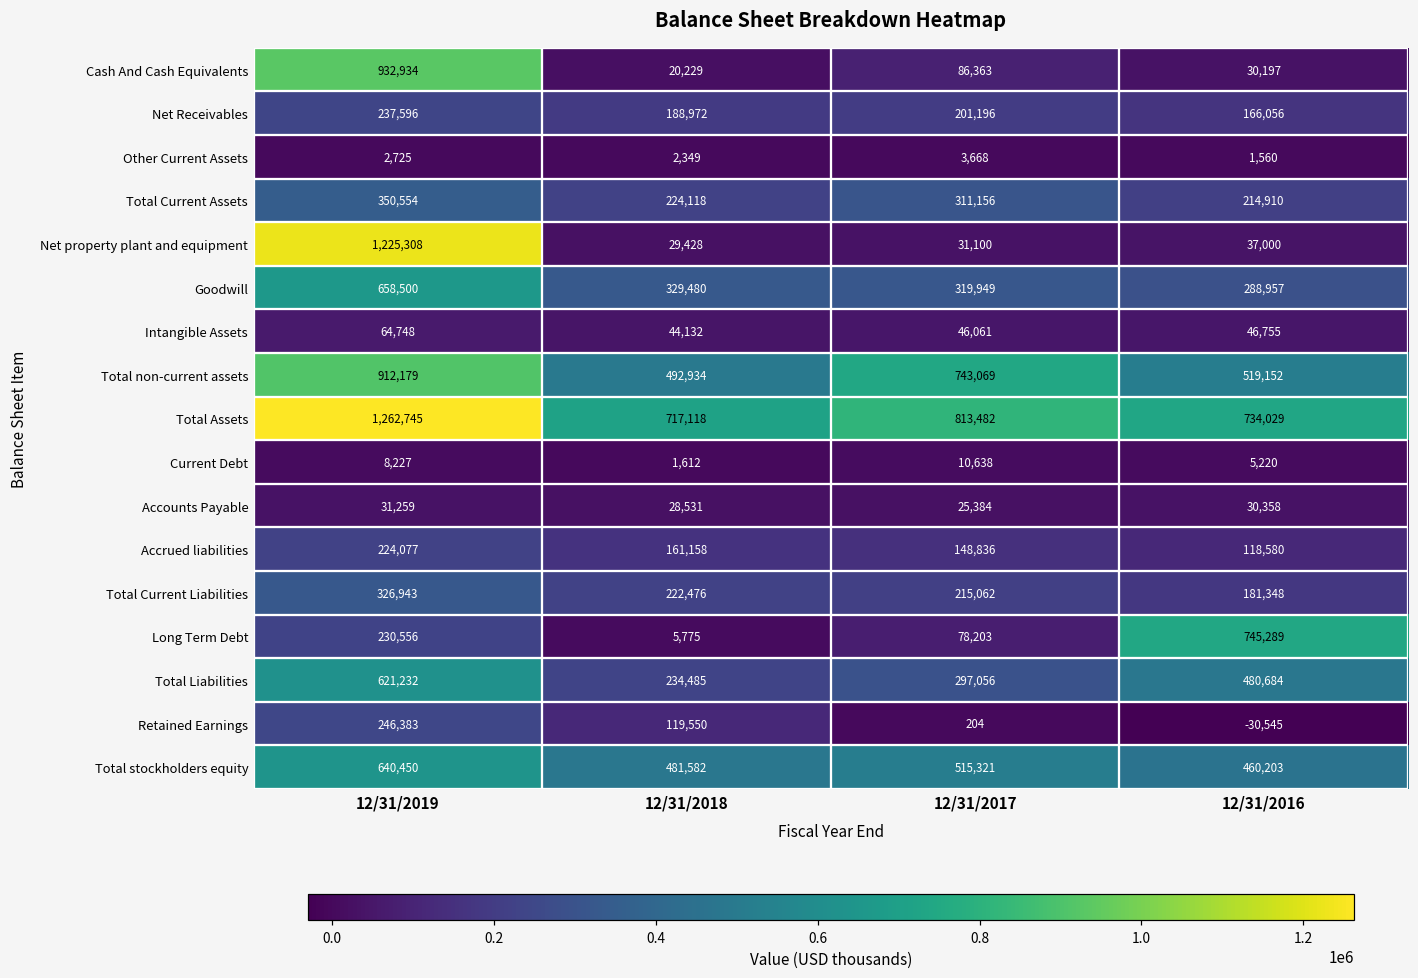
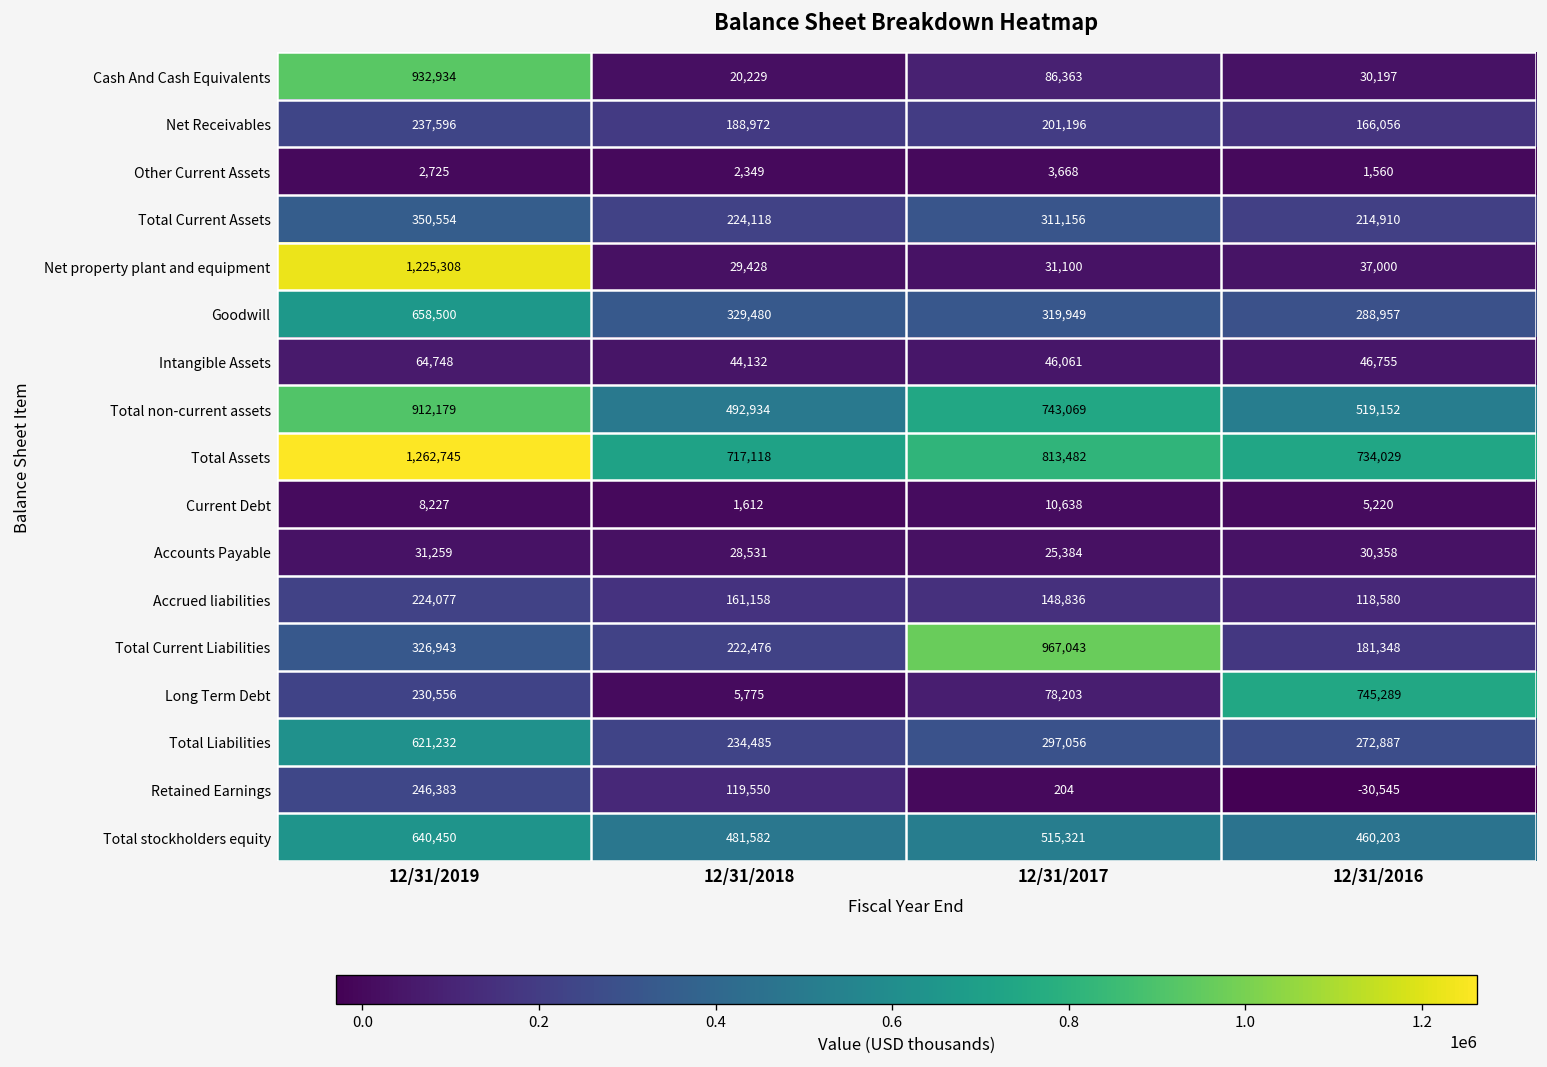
Total Current Liabilities, 12/31/2017: 215,062 -> 967,043
Total Liabilities, 12/31/2016: 480,684 -> 272,887
